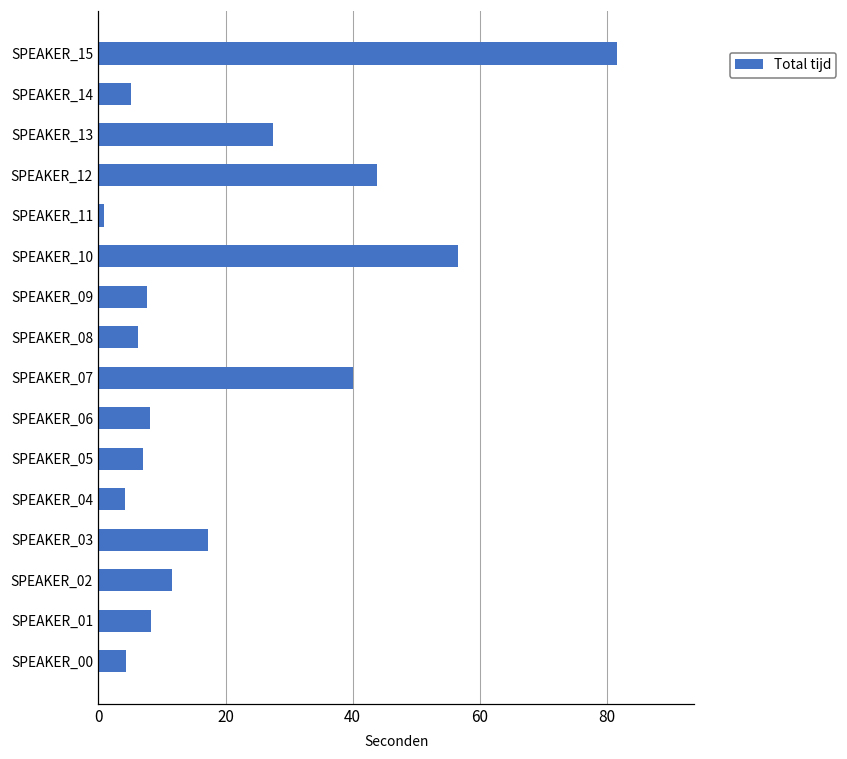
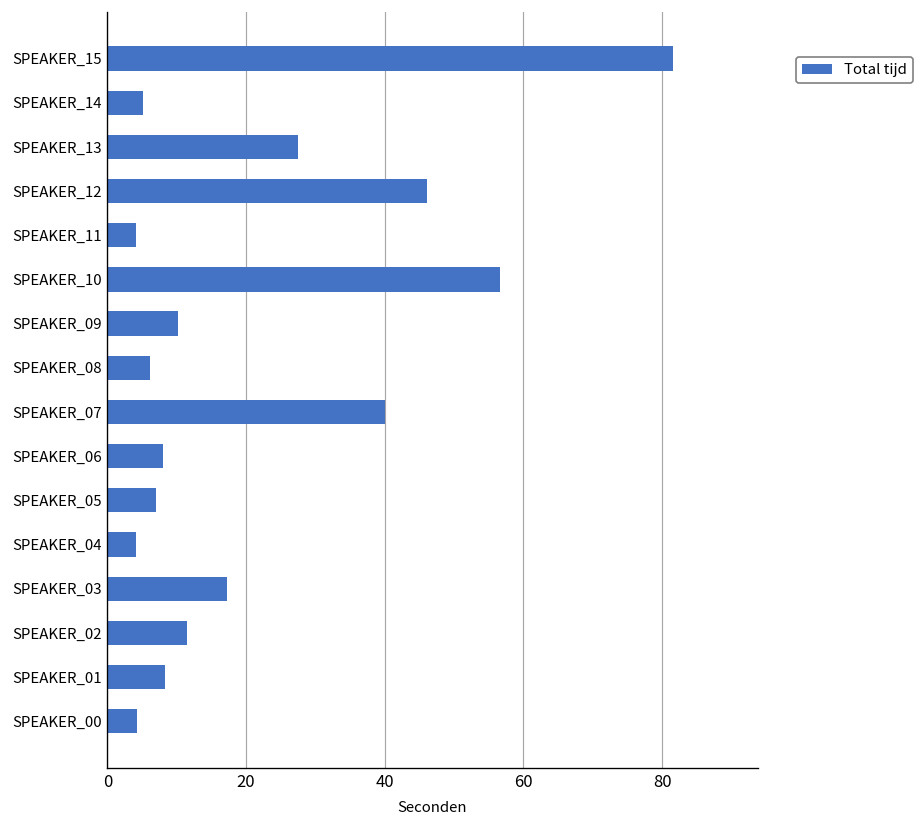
SPEAKER_12: 44 -> 46
SPEAKER_11: 1 -> 4
SPEAKER_09: 8 -> 10
